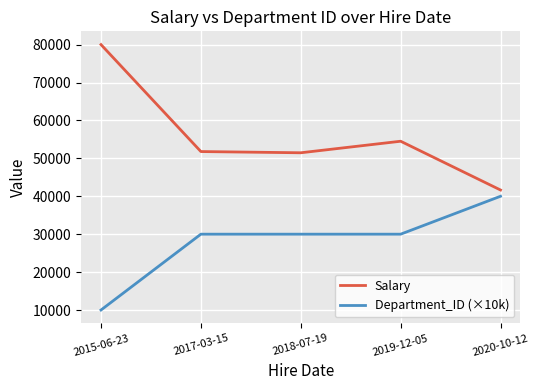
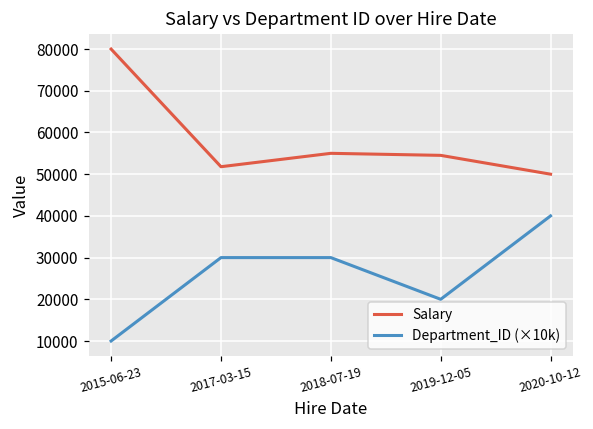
Salary, 2018-07-19: 51000 -> 55000
Department_ID (×10k), 2019-12-05: 30000 -> 20000
Salary, 2020-10-12: 42000 -> 50000
